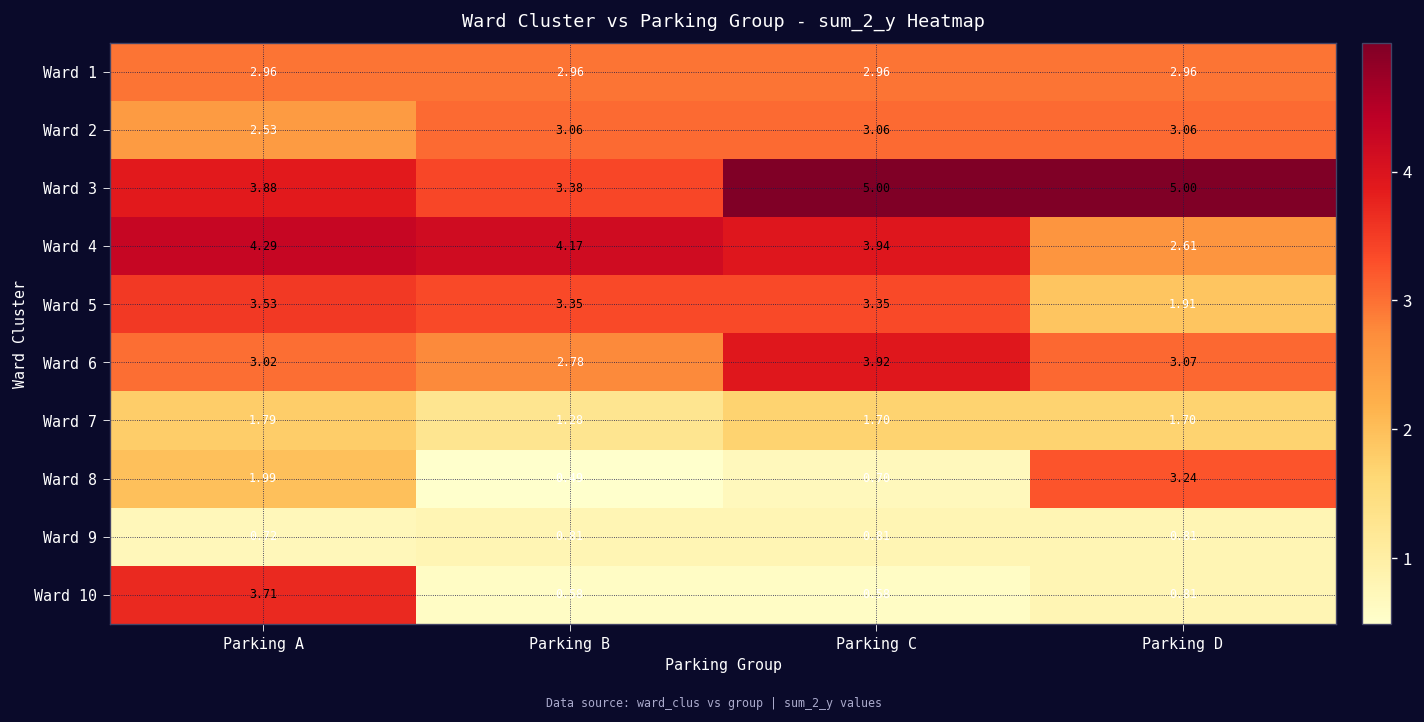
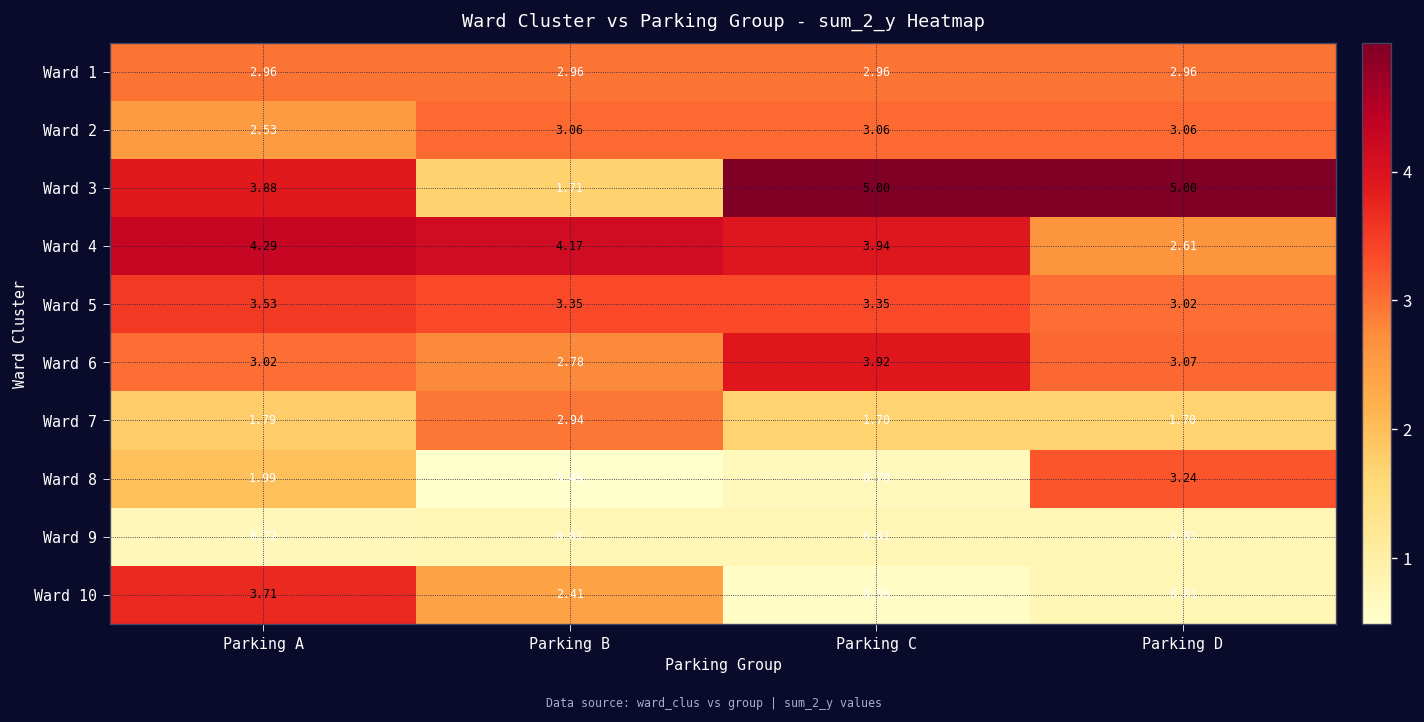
Ward 3, Parking B: 3.38 -> 1.71
Ward 5, Parking D: 1.91 -> 3.02
Ward 7, Parking B: 1.28 -> 2.94
Ward 10, Parking B: 0.58 -> 2.41
